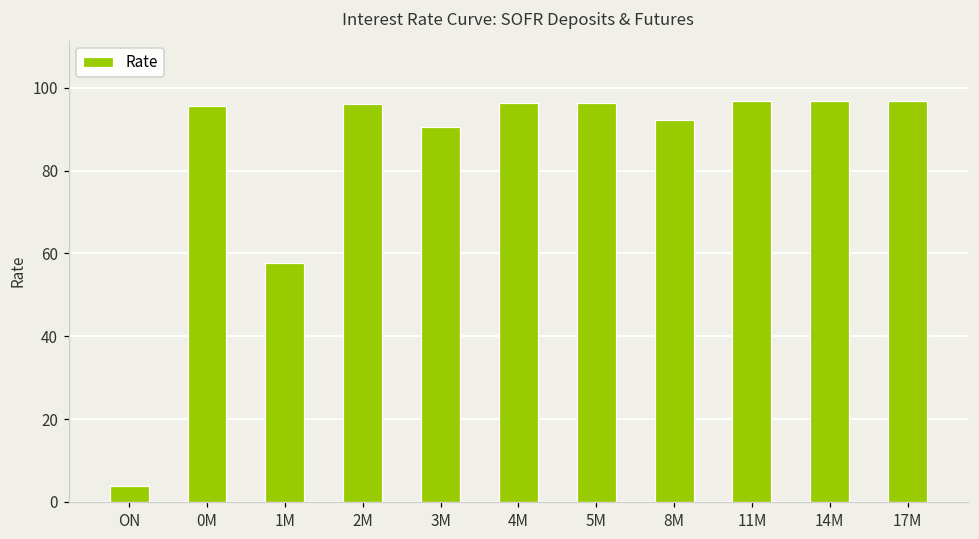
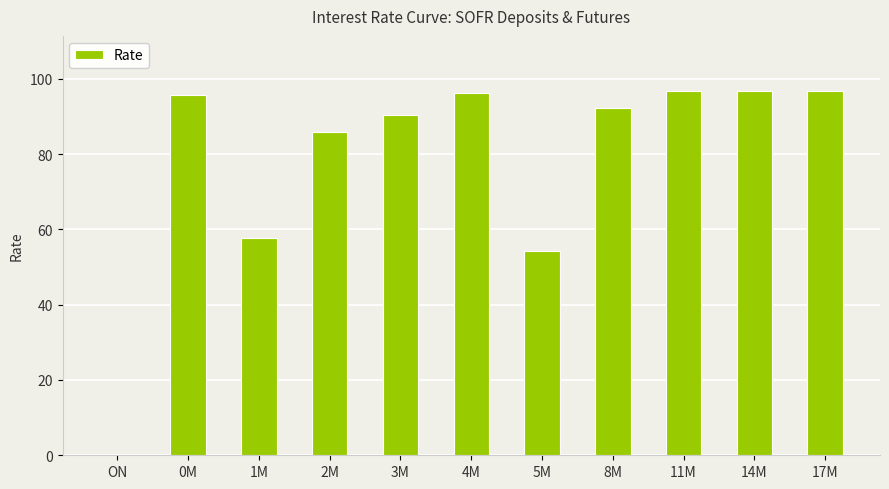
ON: 4 -> 0
2M: 96 -> 86
5M: 96 -> 54
